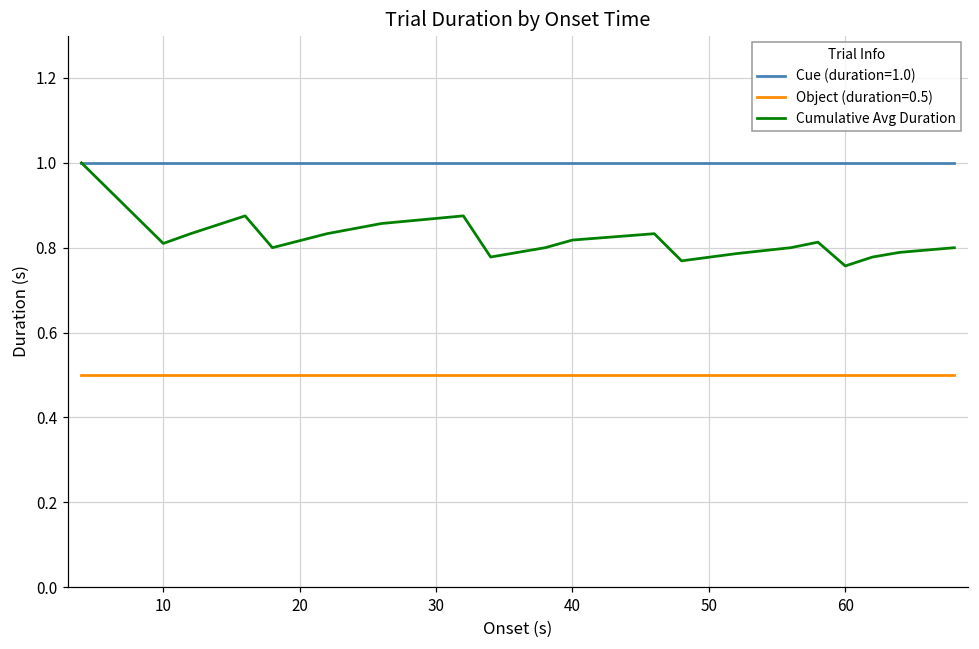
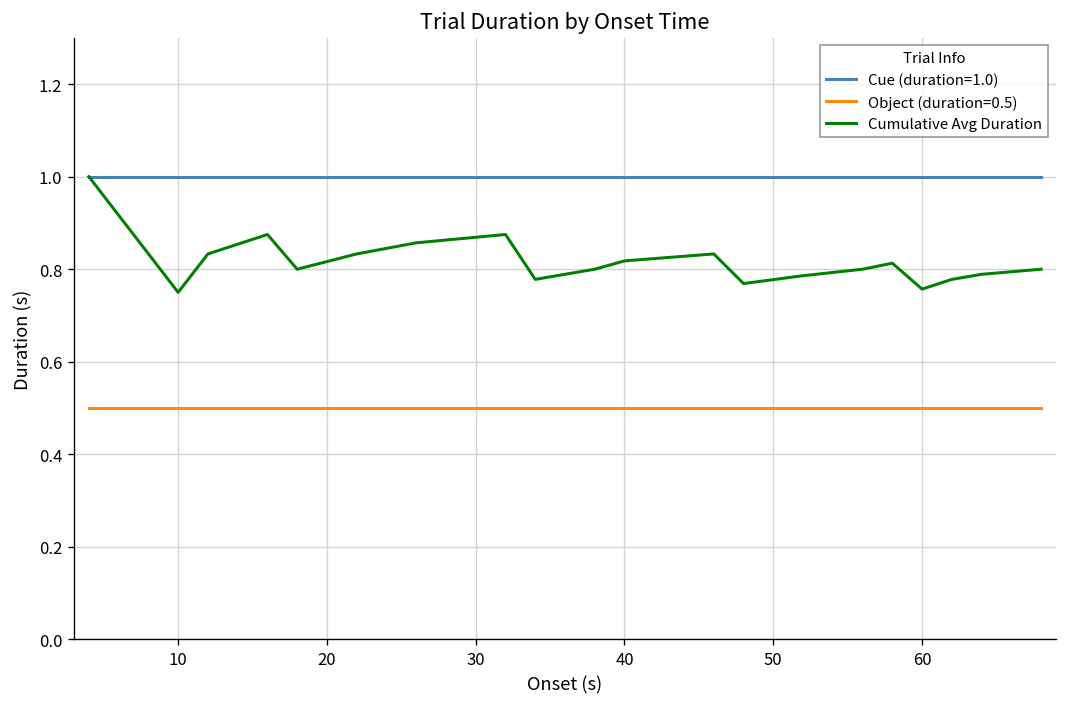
Cumulative Avg Duration, 10: 0.81 -> 0.75
